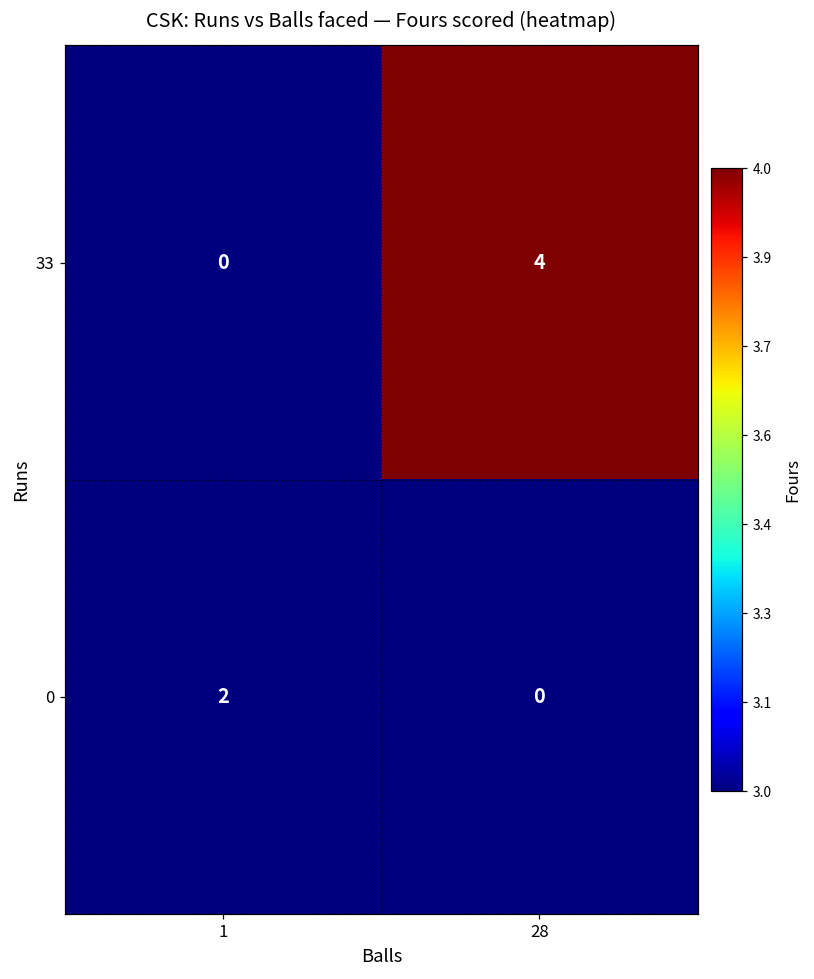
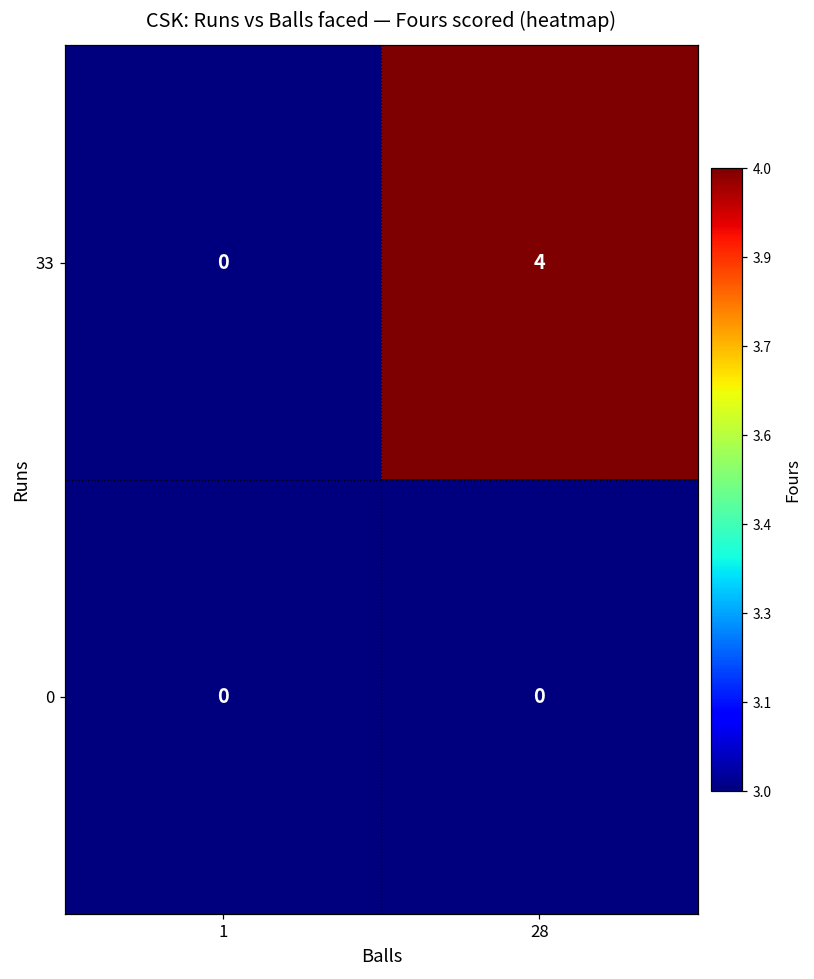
0, 1: 2 -> 0
